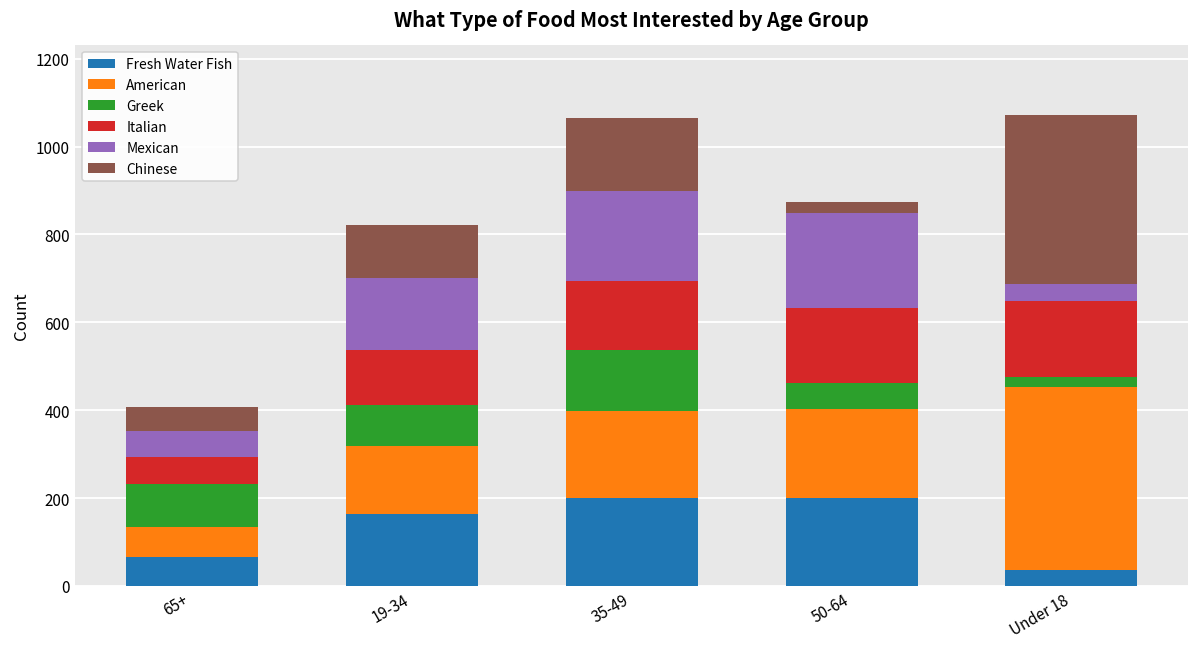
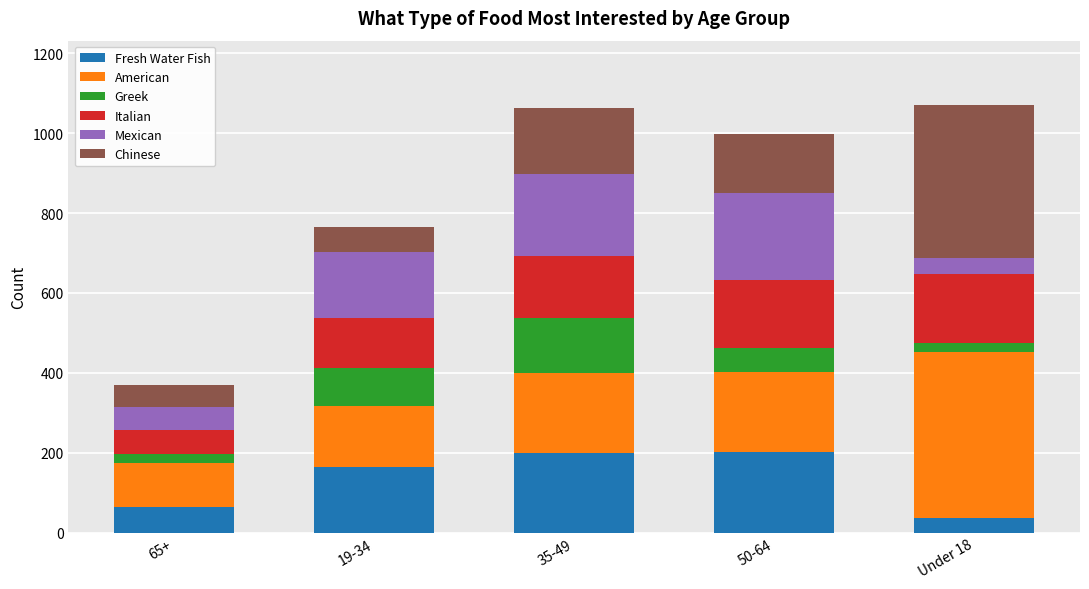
American, 65+: 70 -> 110
Greek, 65+: 100 -> 20
Chinese, 19-34: 120 -> 60
Chinese, 50-64: 20 -> 150
